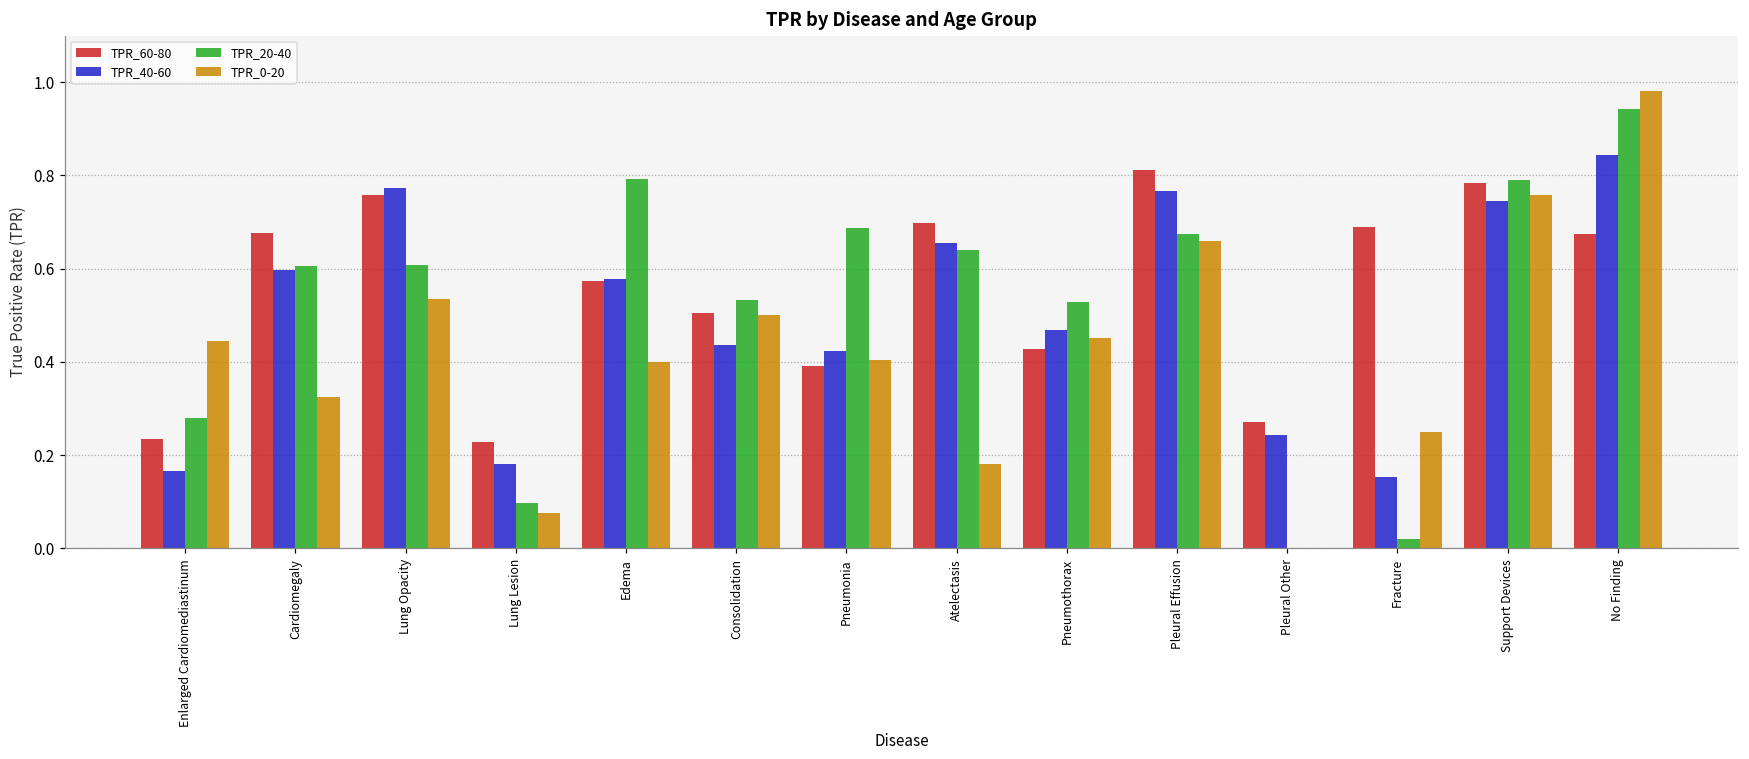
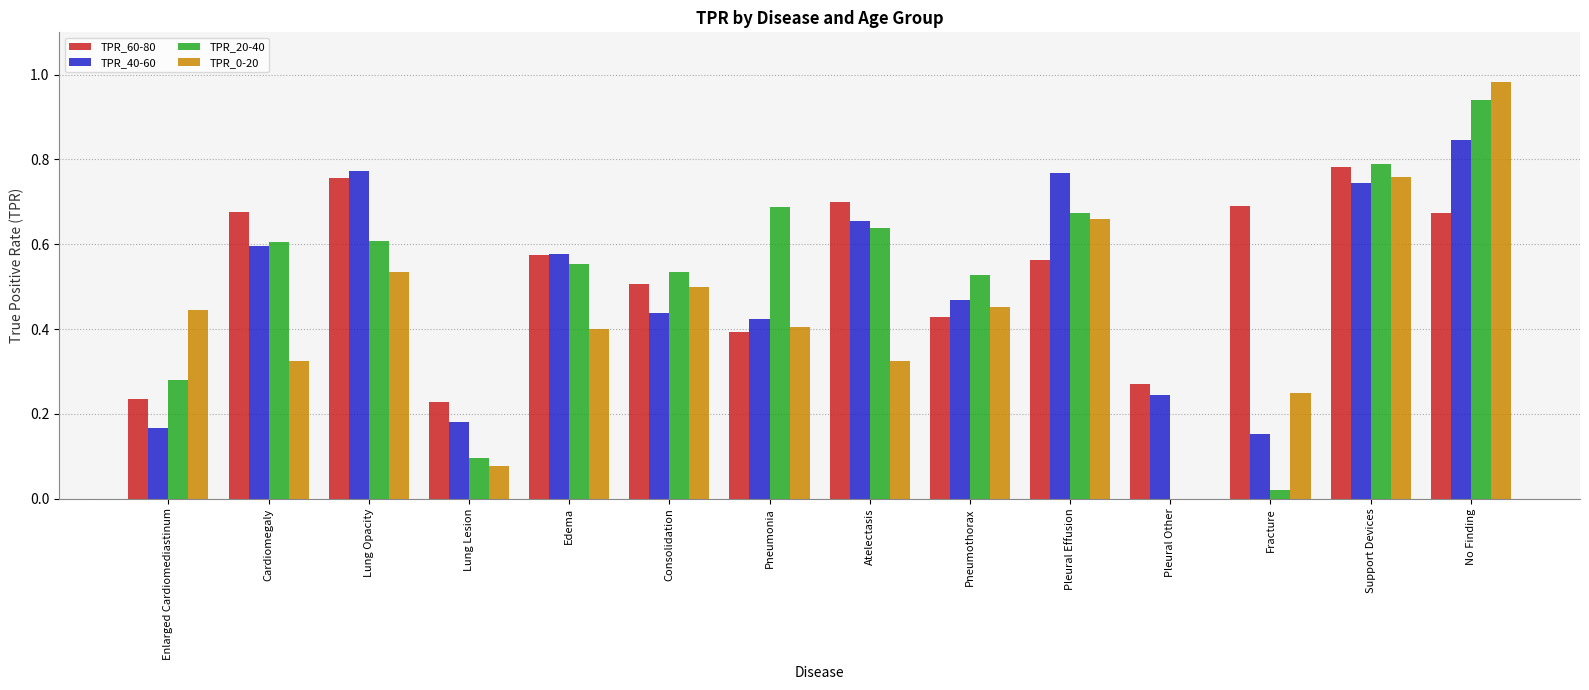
TPR_20-40, Edema: 0.79 -> 0.55
TPR_0-20, Atelectasis: 0.18 -> 0.32
TPR_60-80, Pleural Effusion: 0.81 -> 0.56
